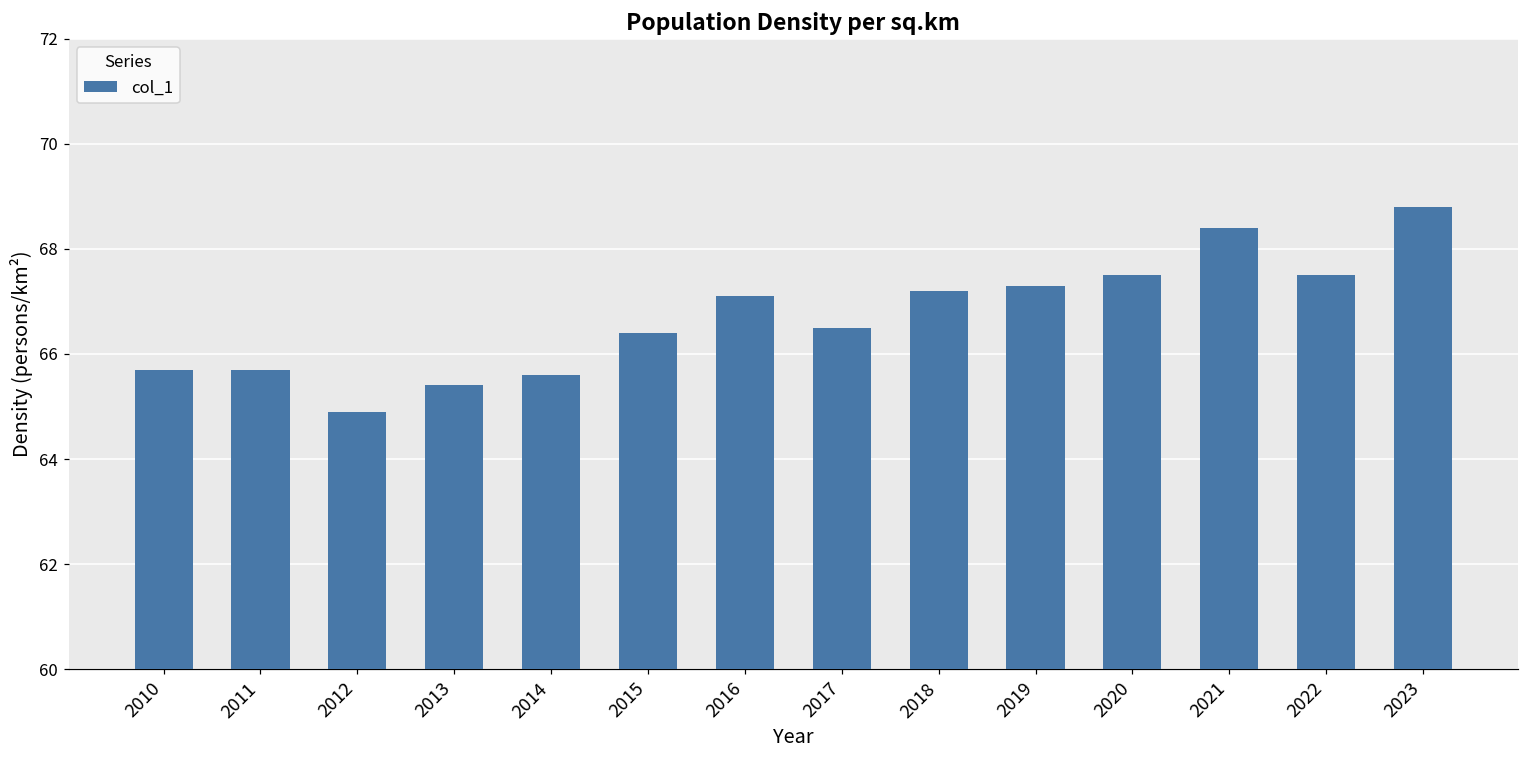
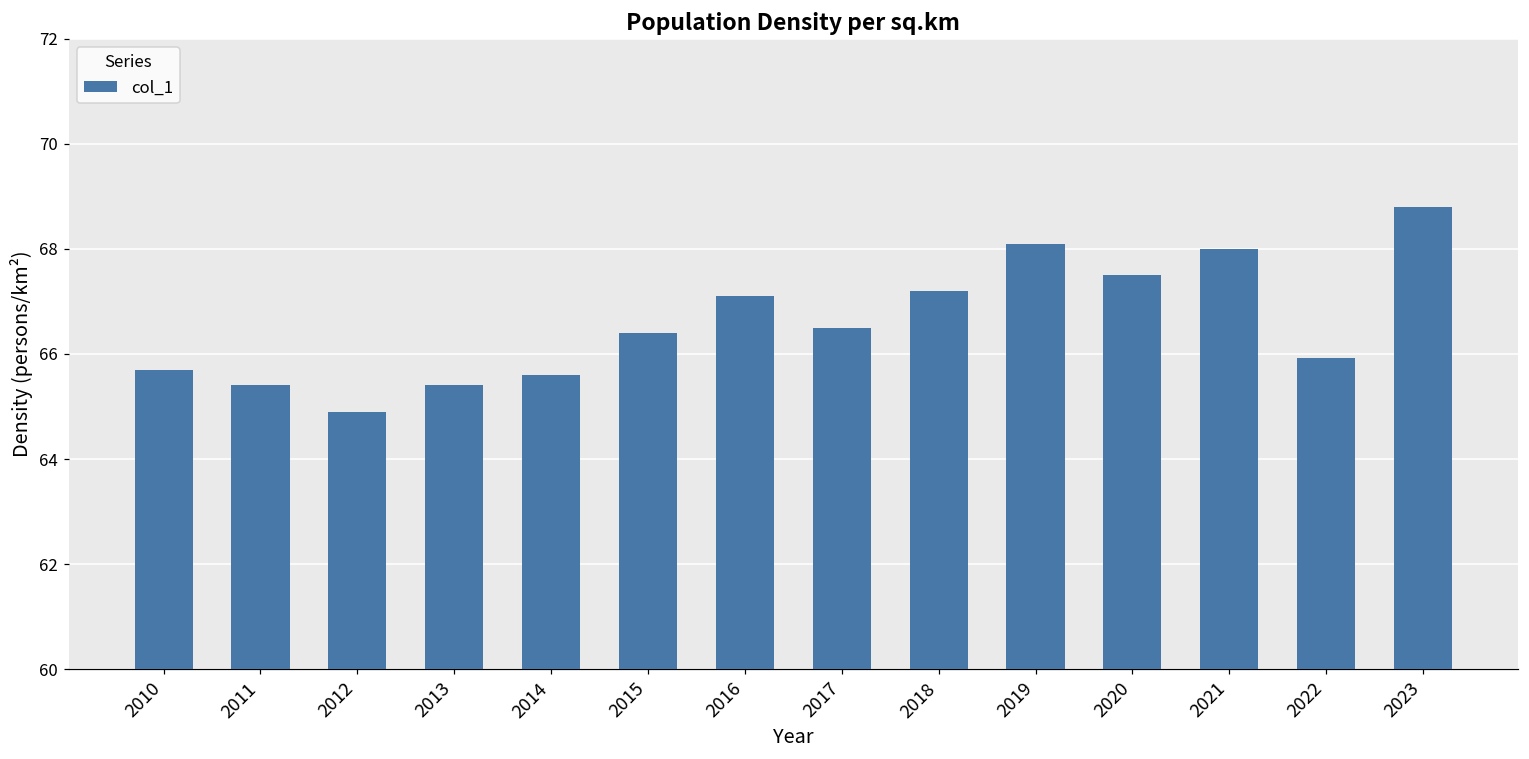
2011: 65.7 -> 65.4
2019: 67.3 -> 68.1
2021: 68.4 -> 68.0
2022: 67.5 -> 65.9
